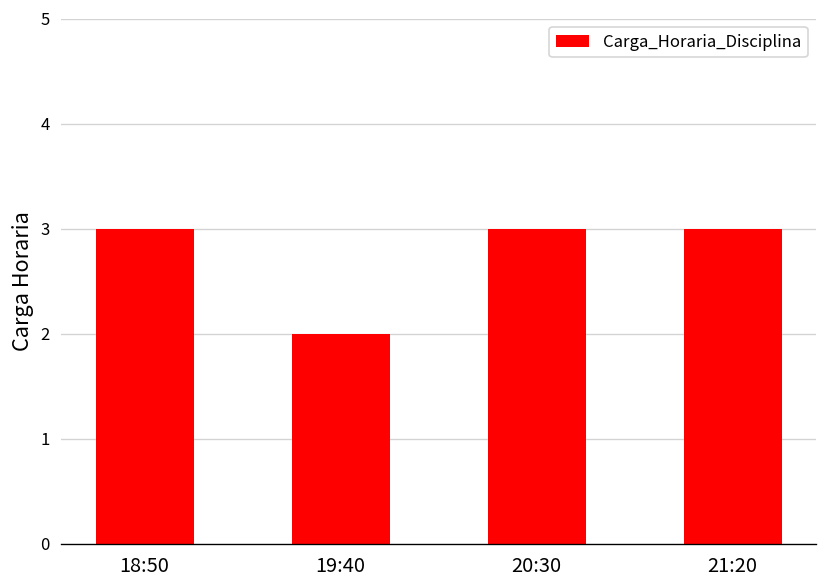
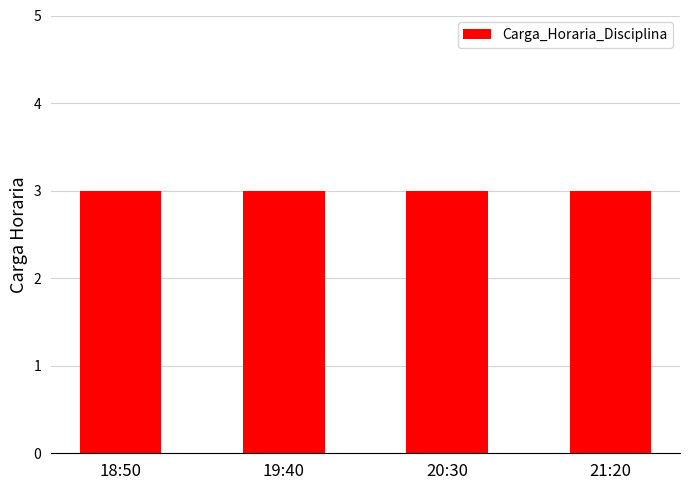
19:40: 2 -> 3
